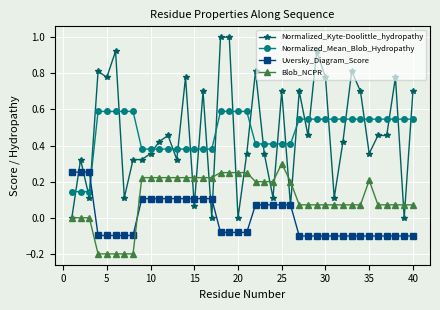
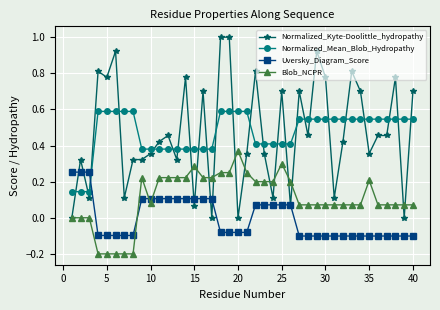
Blob_NCPR, 10: 0.22 -> 0.08
Blob_NCPR, 15: 0.22 -> 0.28
Blob_NCPR, 20: 0.25 -> 0.37
